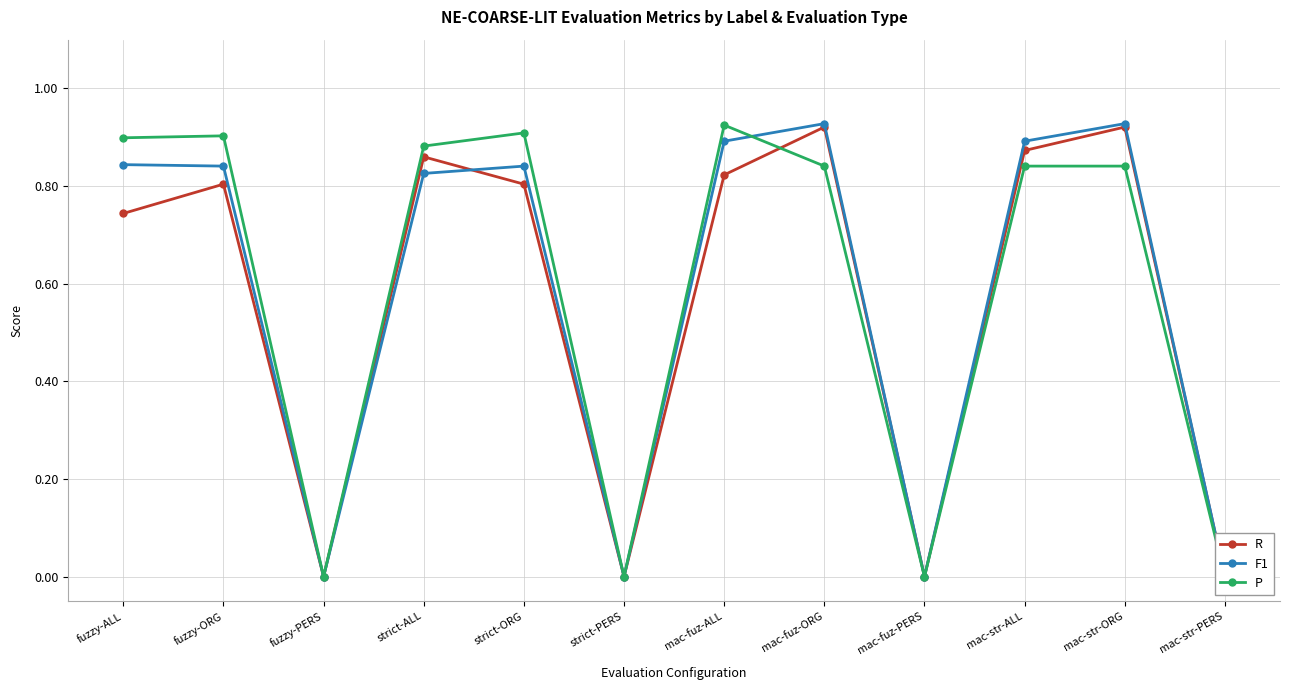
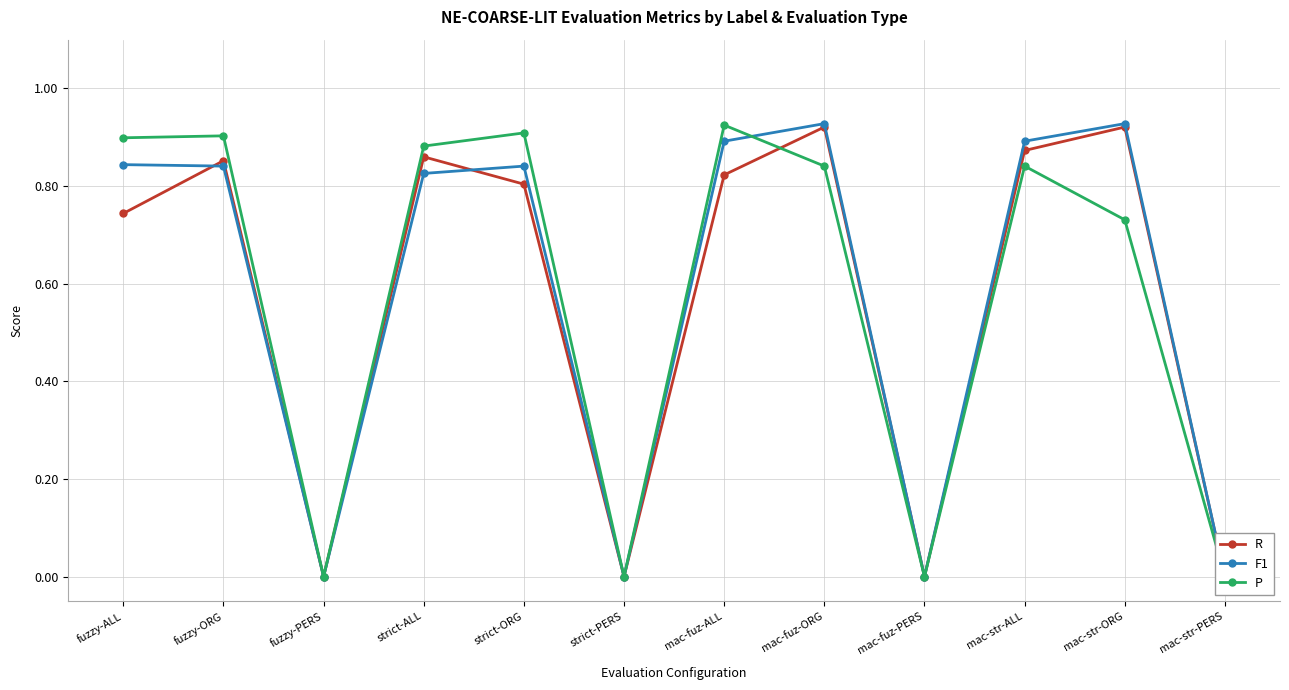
R, fuzzy-ORG: 0.80 -> 0.85
P, mac-str-ORG: 0.84 -> 0.73
